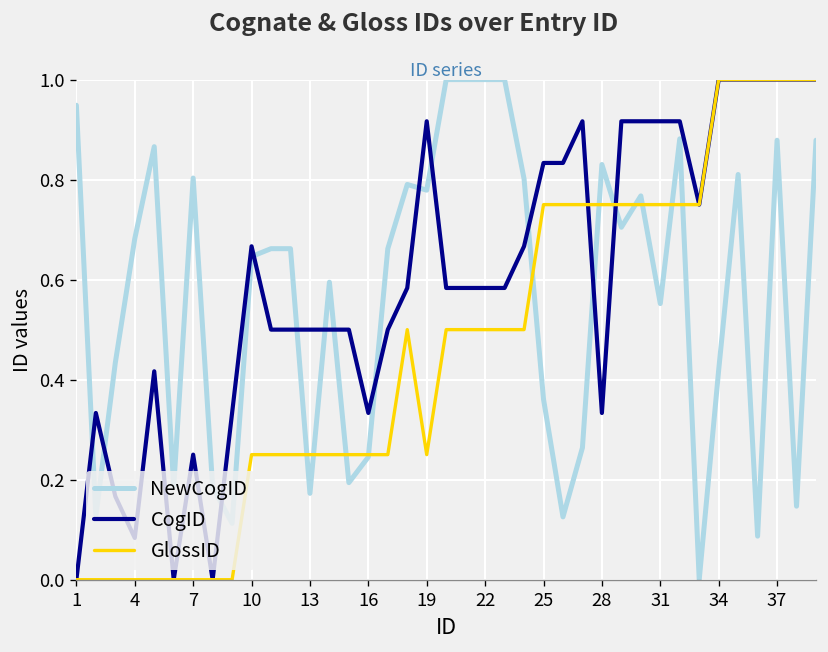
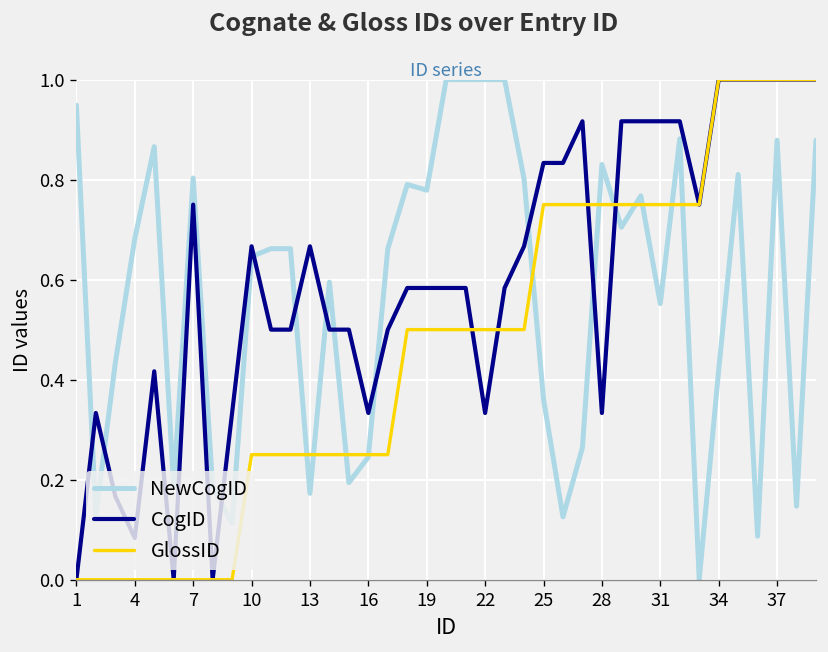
CogID, 7: 0.25 -> 0.75
CogID, 13: 0.50 -> 0.67
CogID, 19: 0.92 -> 0.58
GlossID, 19: 0.25 -> 0.50
CogID, 22: 0.58 -> 0.33
